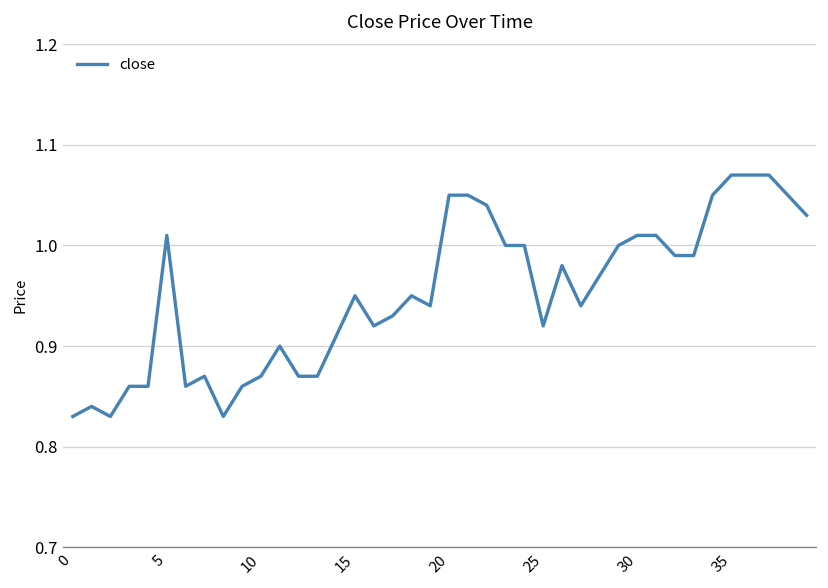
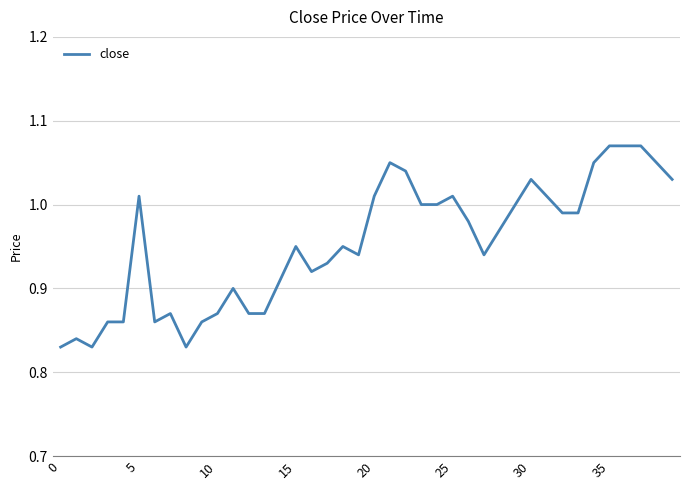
20: 1.05 -> 1.01
25: 0.92 -> 1.01
30: 1.01 -> 1.03
